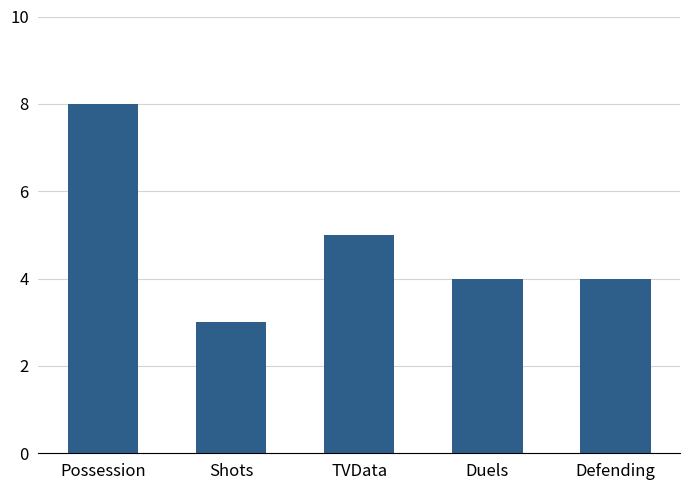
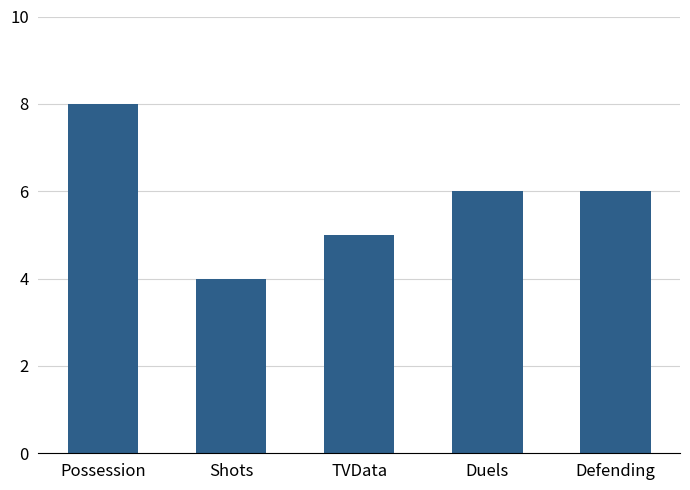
Shots: 3 -> 4
Duels: 4 -> 6
Defending: 4 -> 6
